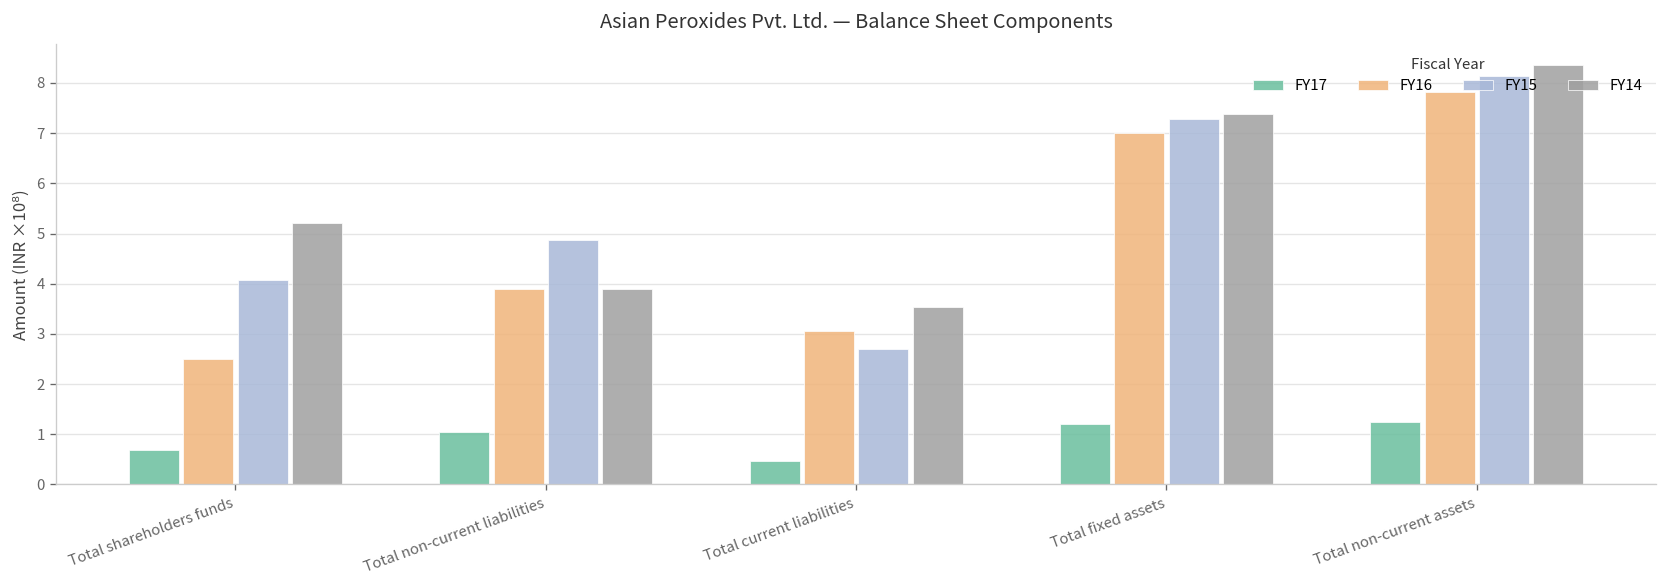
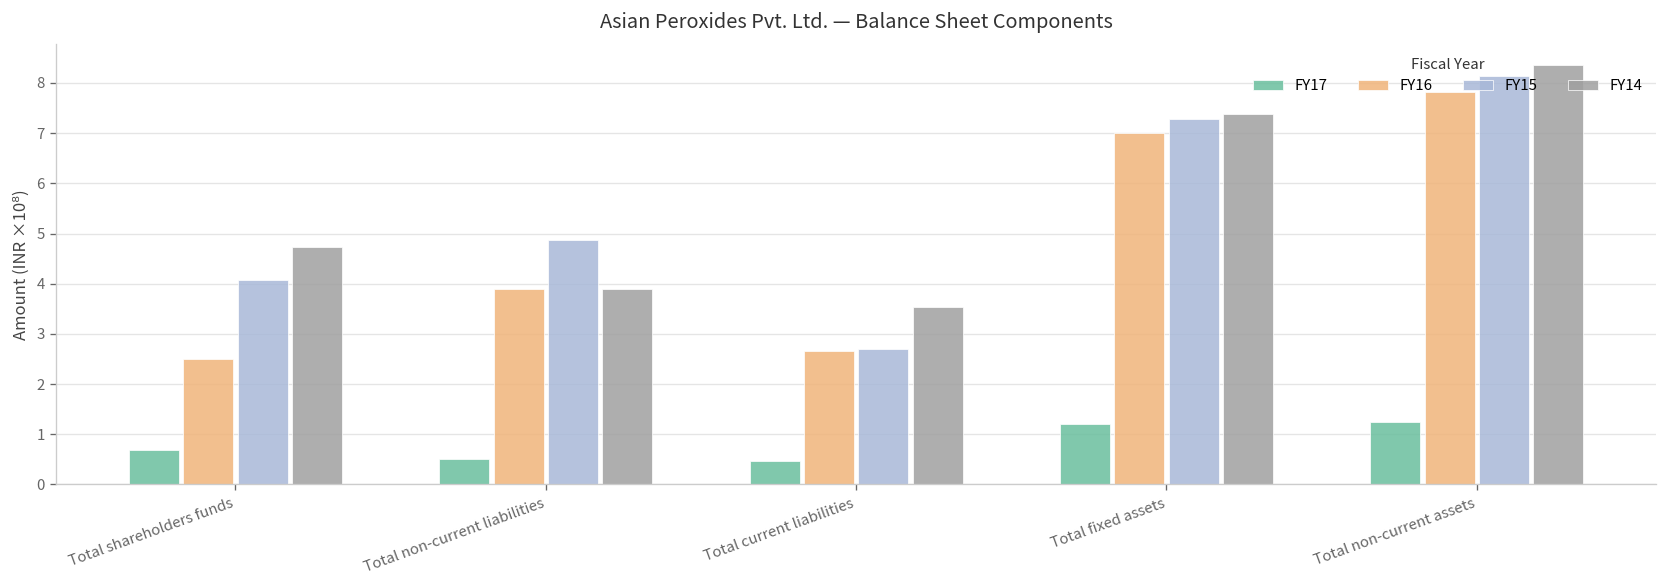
FY14, Total shareholders funds: 5.2 -> 4.7
FY17, Total non-current liabilities: 1.0 -> 0.5
FY16, Total current liabilities: 3.1 -> 2.7
